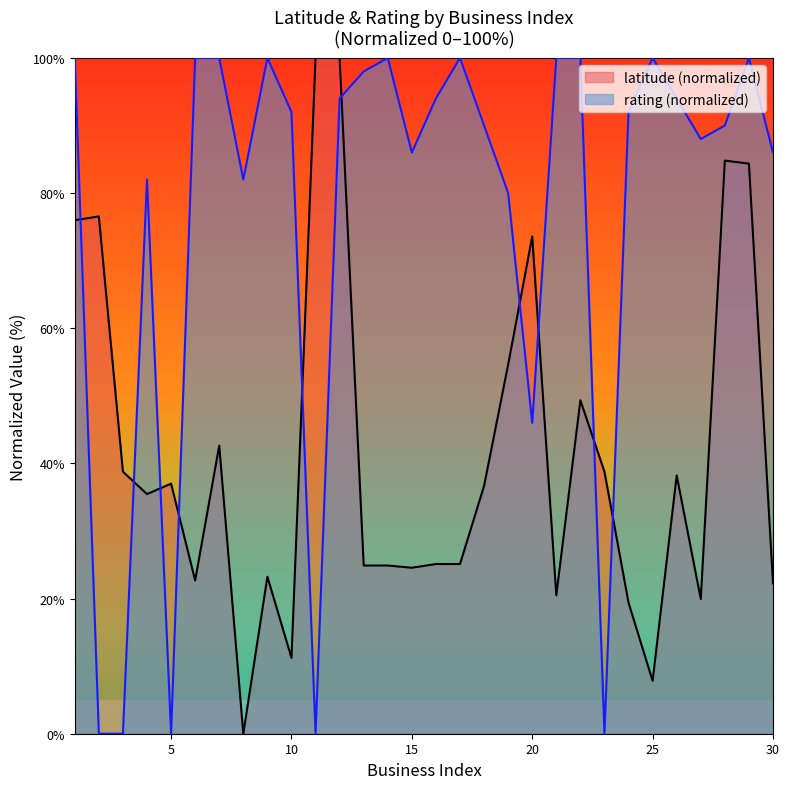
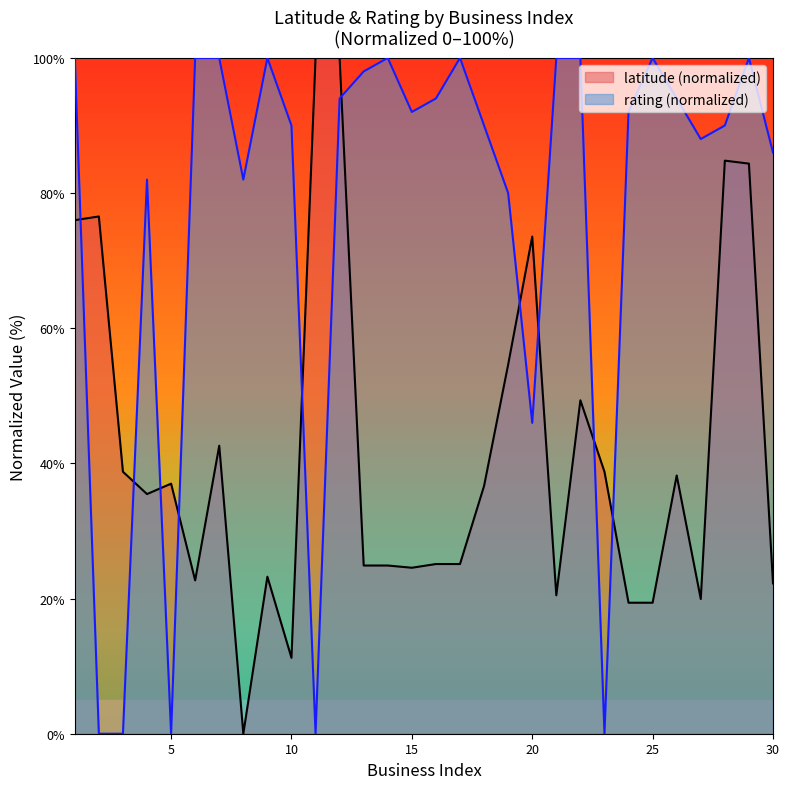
rating (normalized), 10: 92% -> 90%
rating (normalized), 15: 86% -> 92%
latitude (normalized), 25: 8% -> 19%
